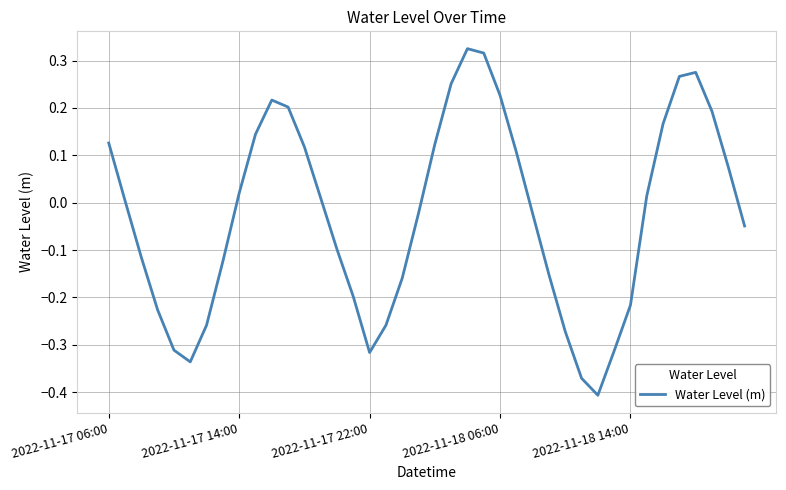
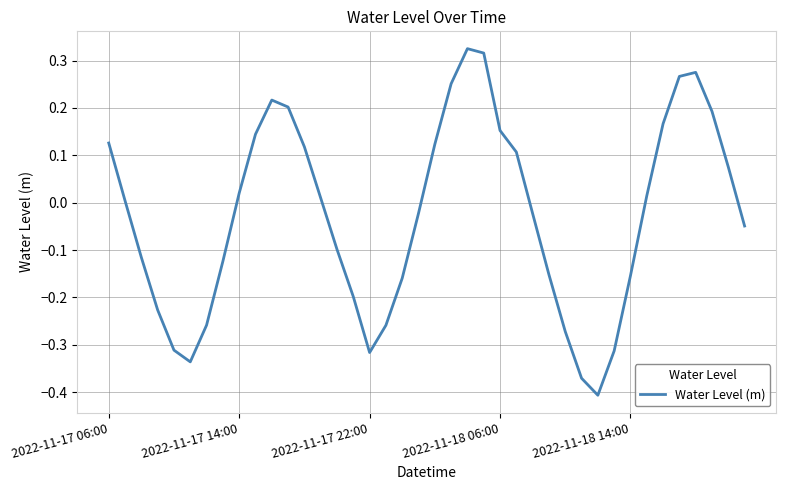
2022-11-18 06:00: 0.23 -> 0.15
2022-11-18 14:00: -0.22 -> -0.15
